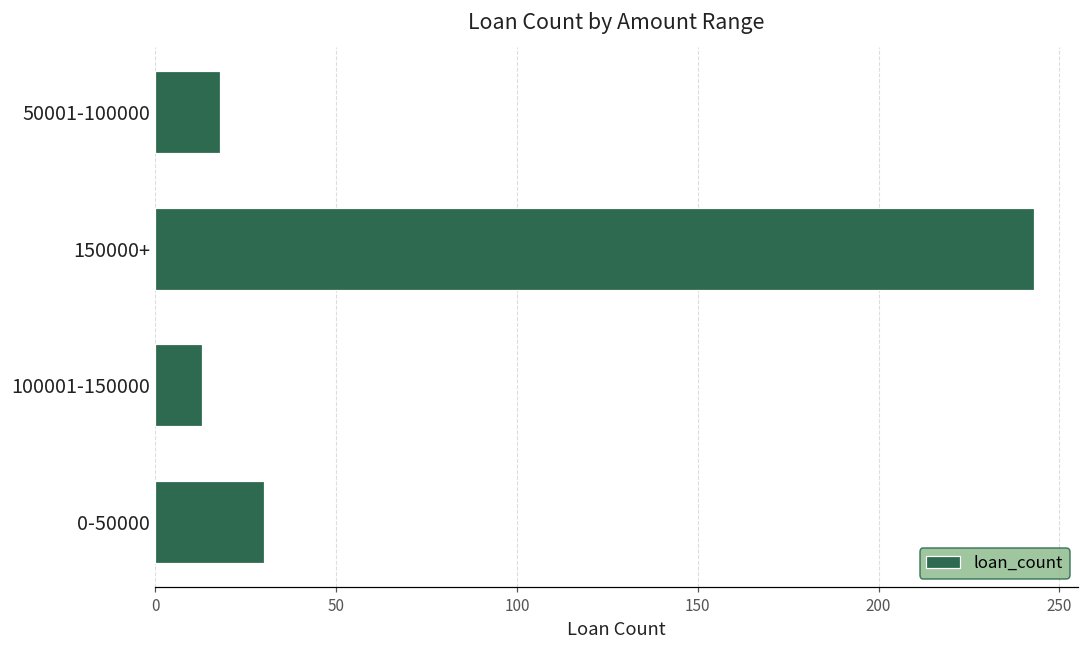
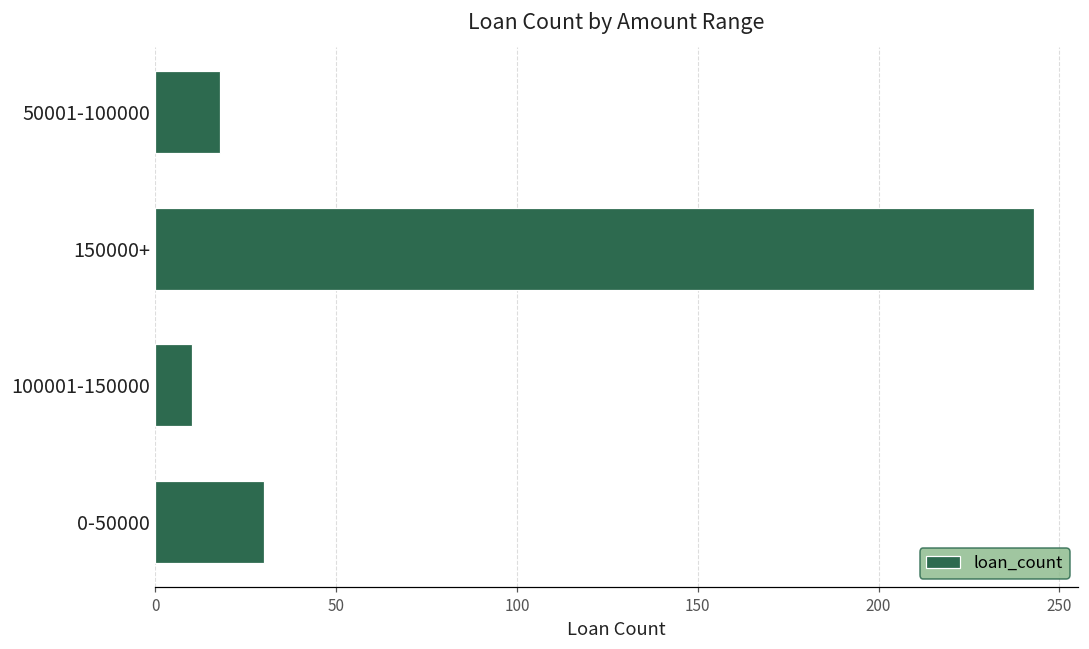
100001-150000: 13 -> 10
